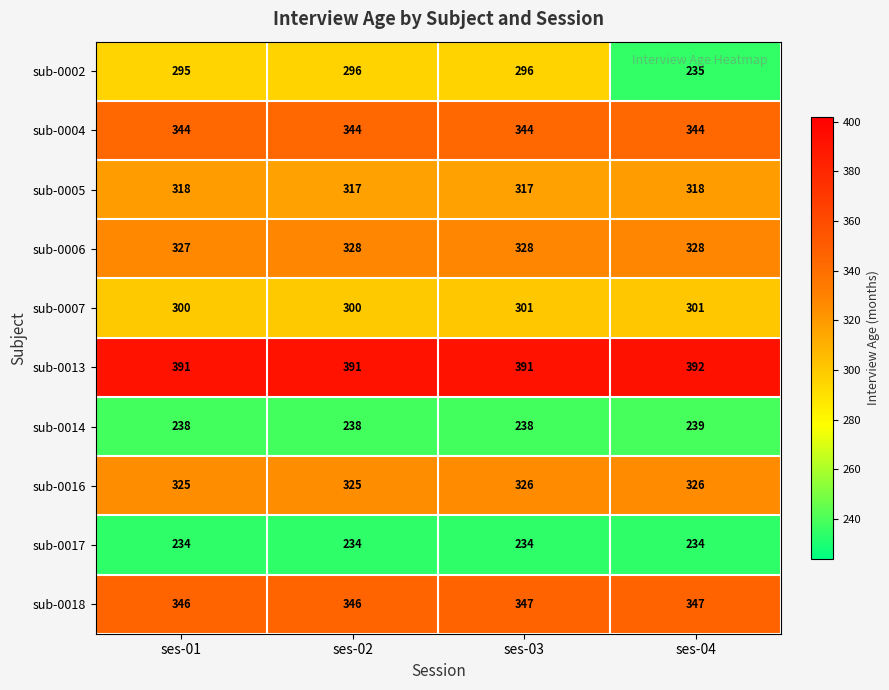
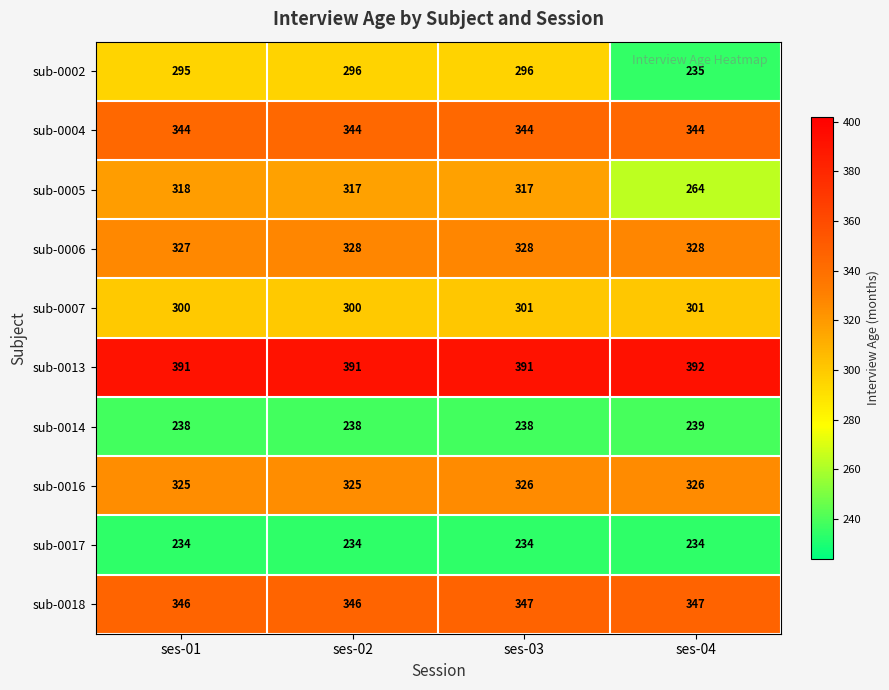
sub-0005, ses-04: 318 -> 264
